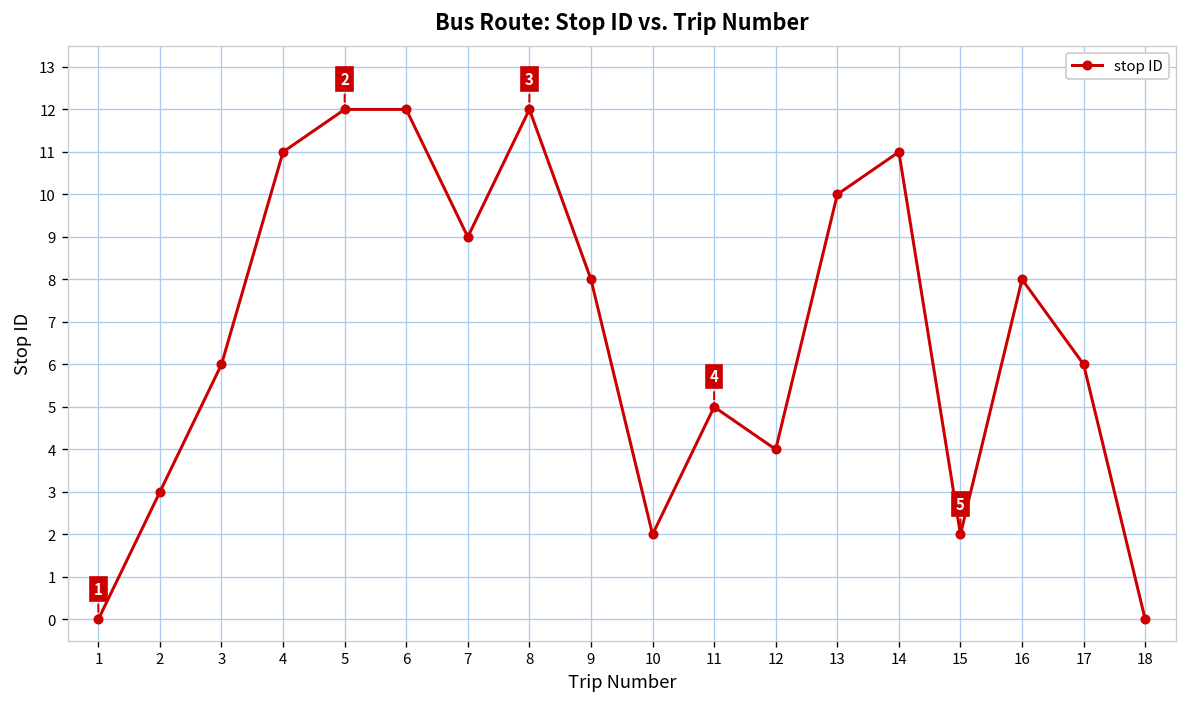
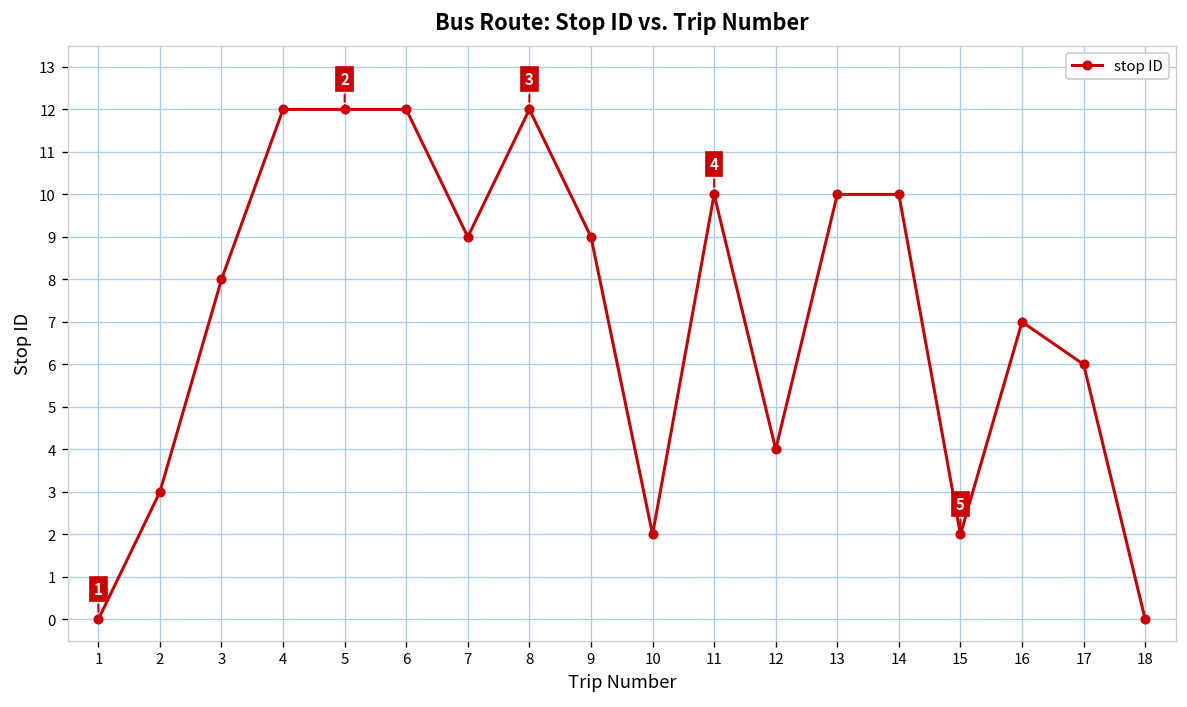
3: 6 -> 8
4: 11 -> 12
9: 8 -> 9
11: 5 -> 10
14: 11 -> 10
16: 8 -> 7
